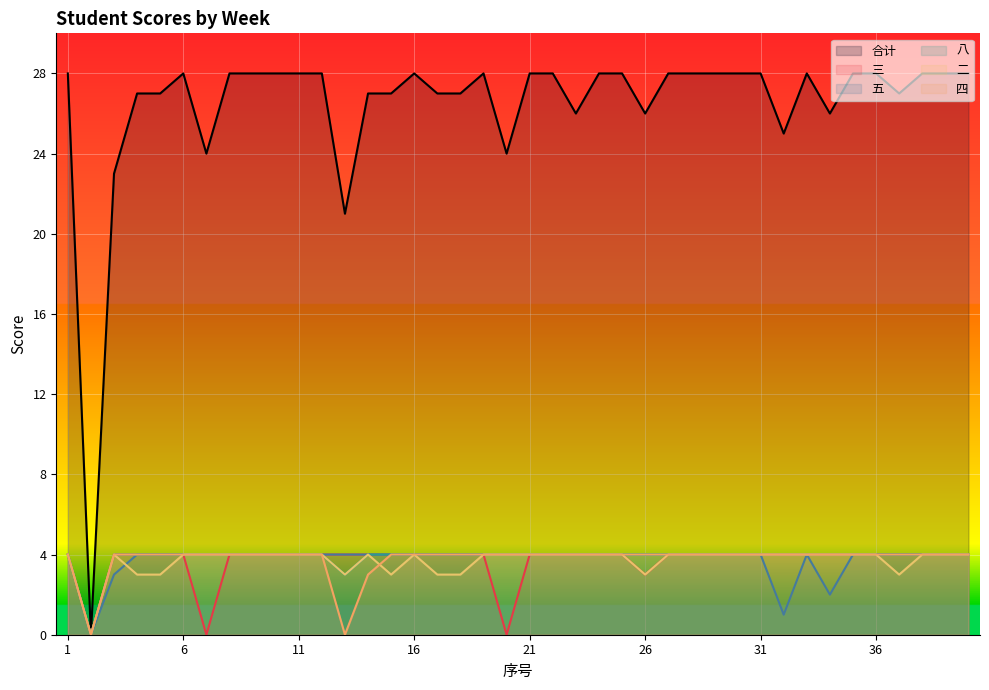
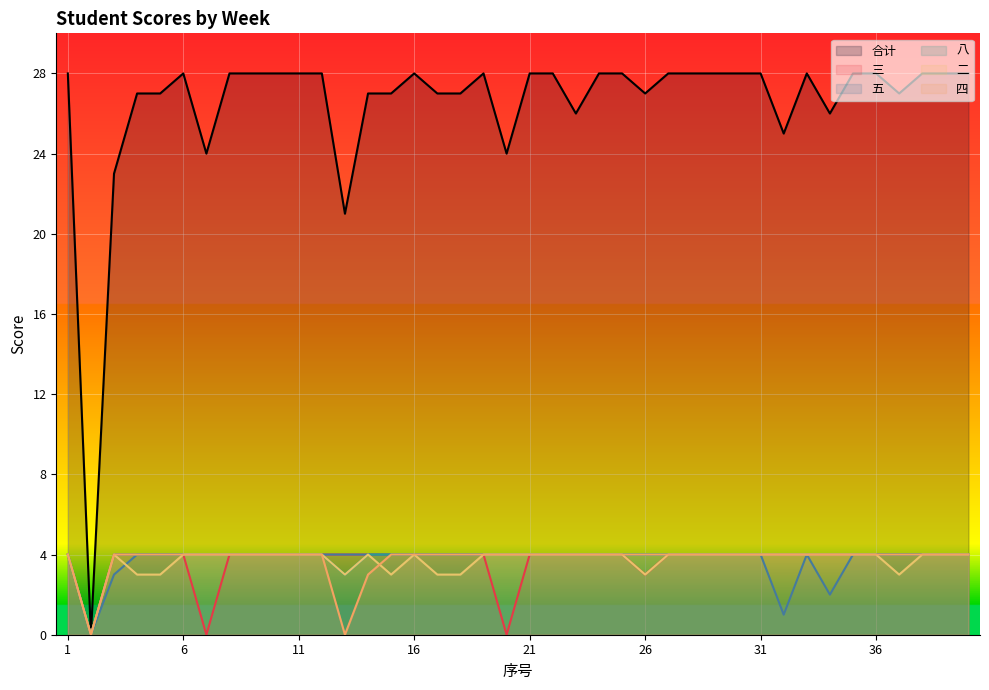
合计, 26: 26 -> 27
